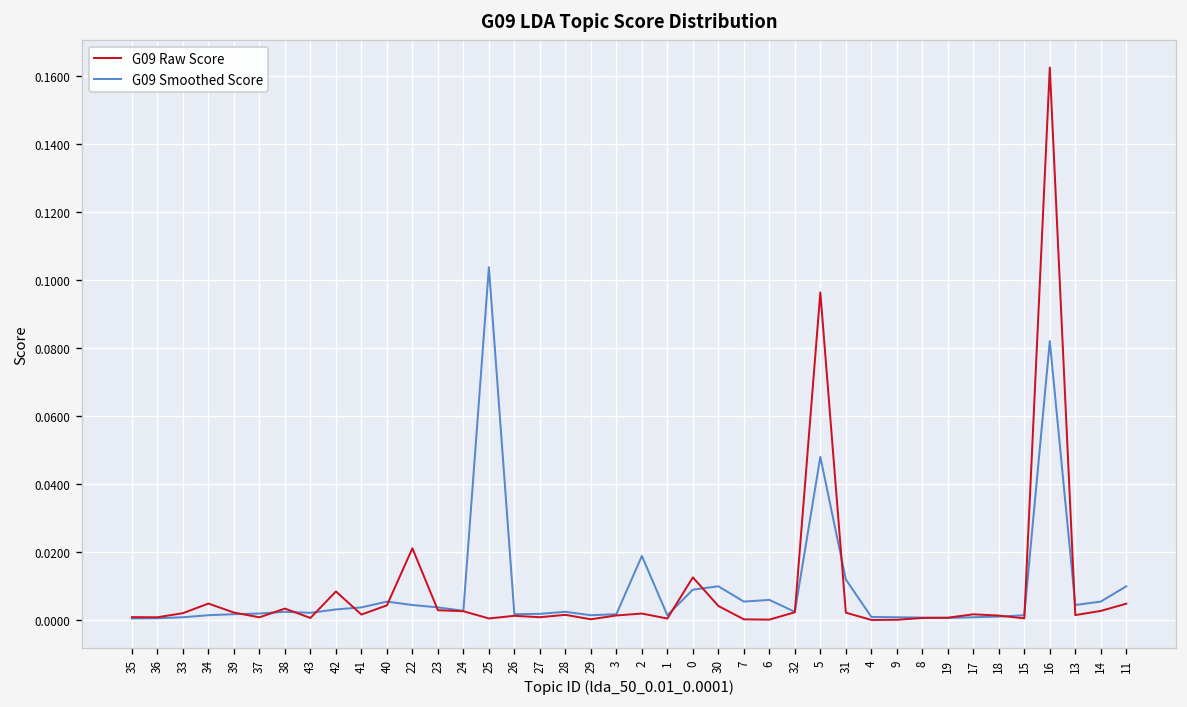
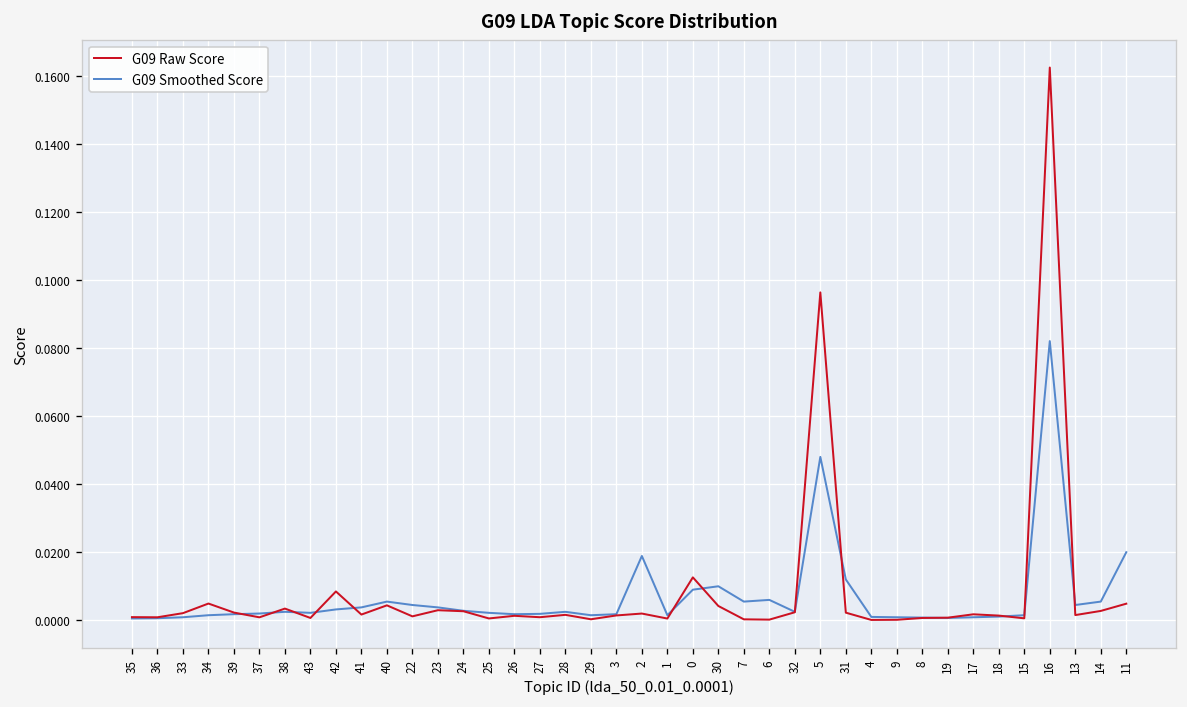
G09 Raw Score, 22: 0.021 -> 0.001
G09 Smoothed Score, 25: 0.104 -> 0.002
G09 Smoothed Score, 11: 0.01 -> 0.02
